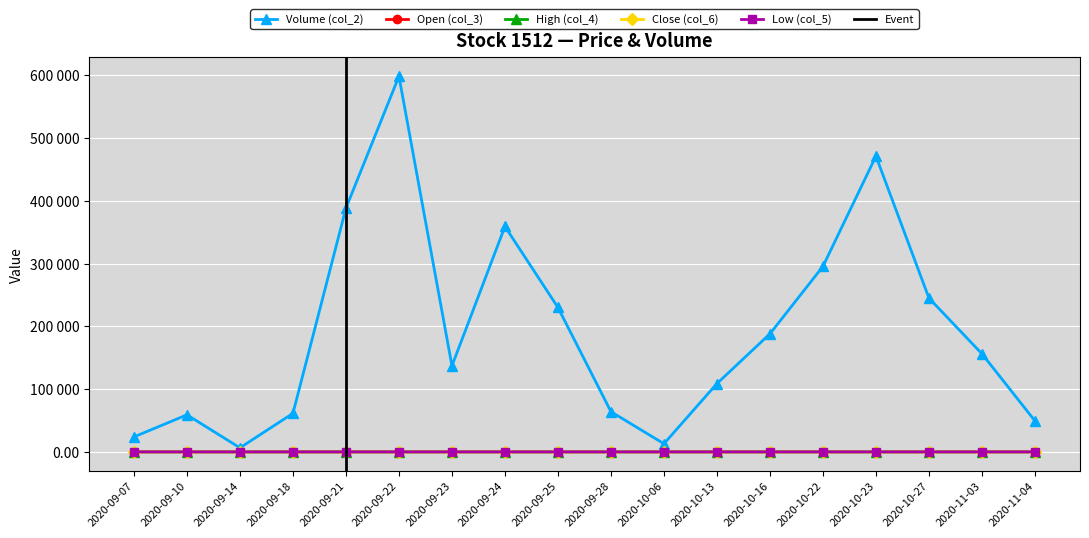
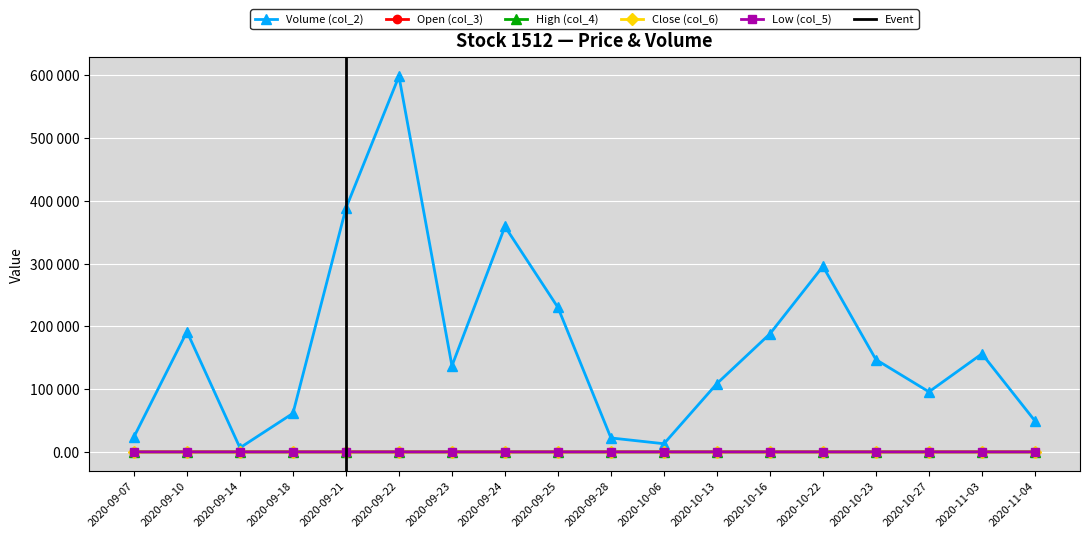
Volume (col_2), 2020-09-10: 60000 -> 190000
Volume (col_2), 2020-09-28: 60000 -> 20000
Volume (col_2), 2020-10-23: 470000 -> 150000
Volume (col_2), 2020-10-27: 250000 -> 100000
